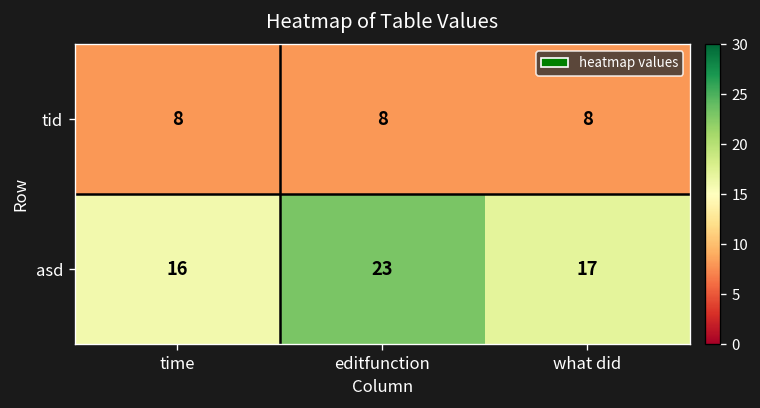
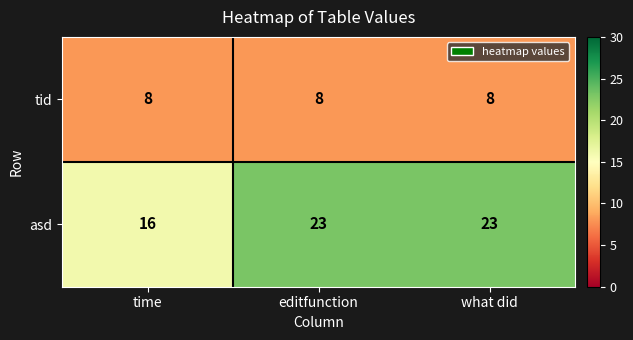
asd, what did: 17 -> 23
